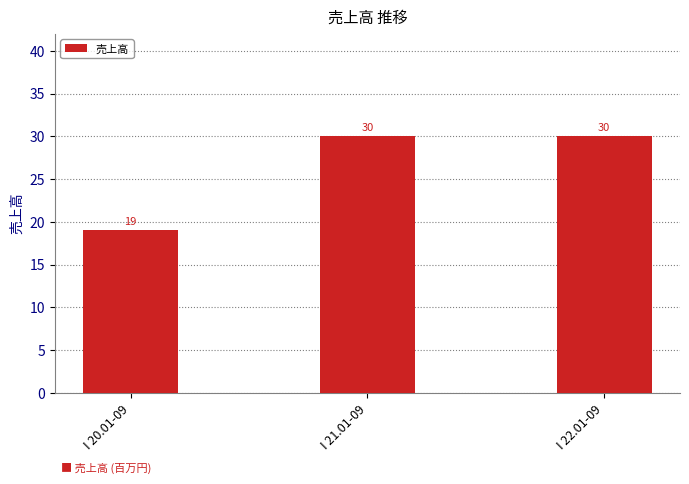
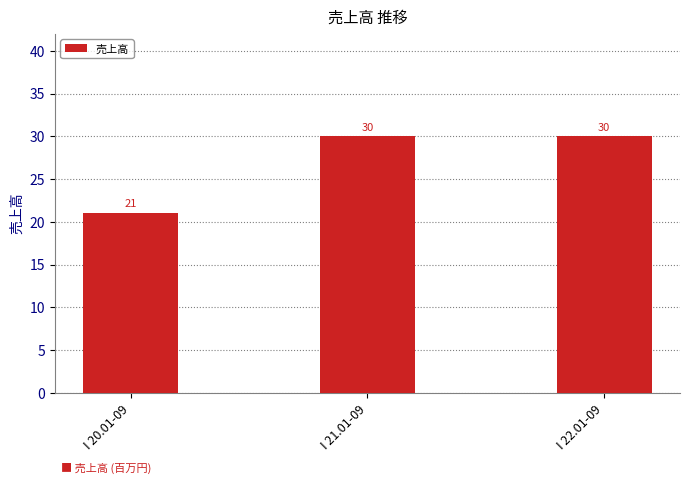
I 20.01-09: 19 -> 21
